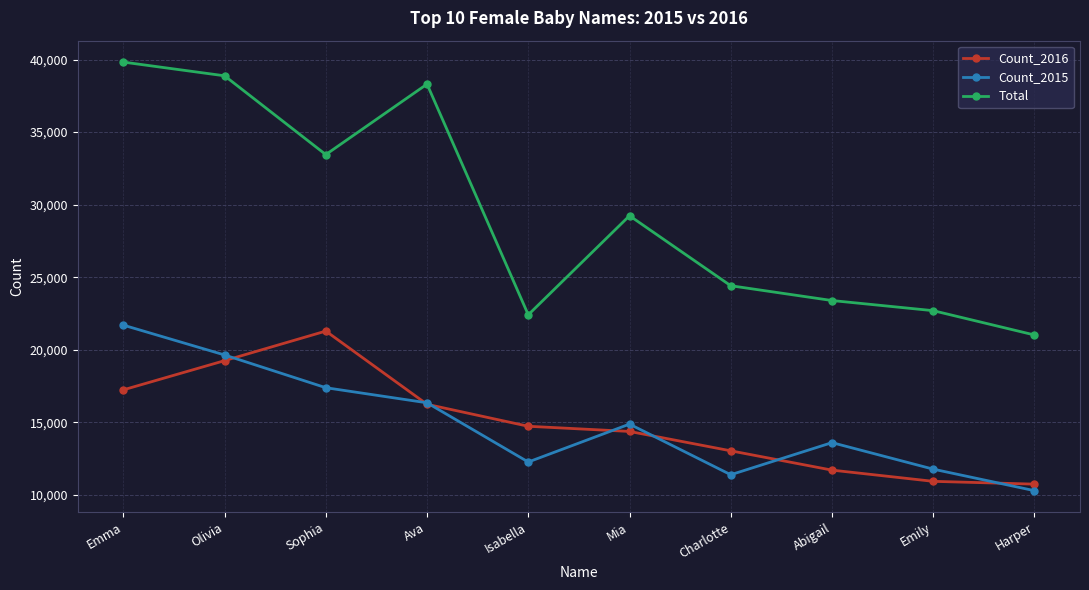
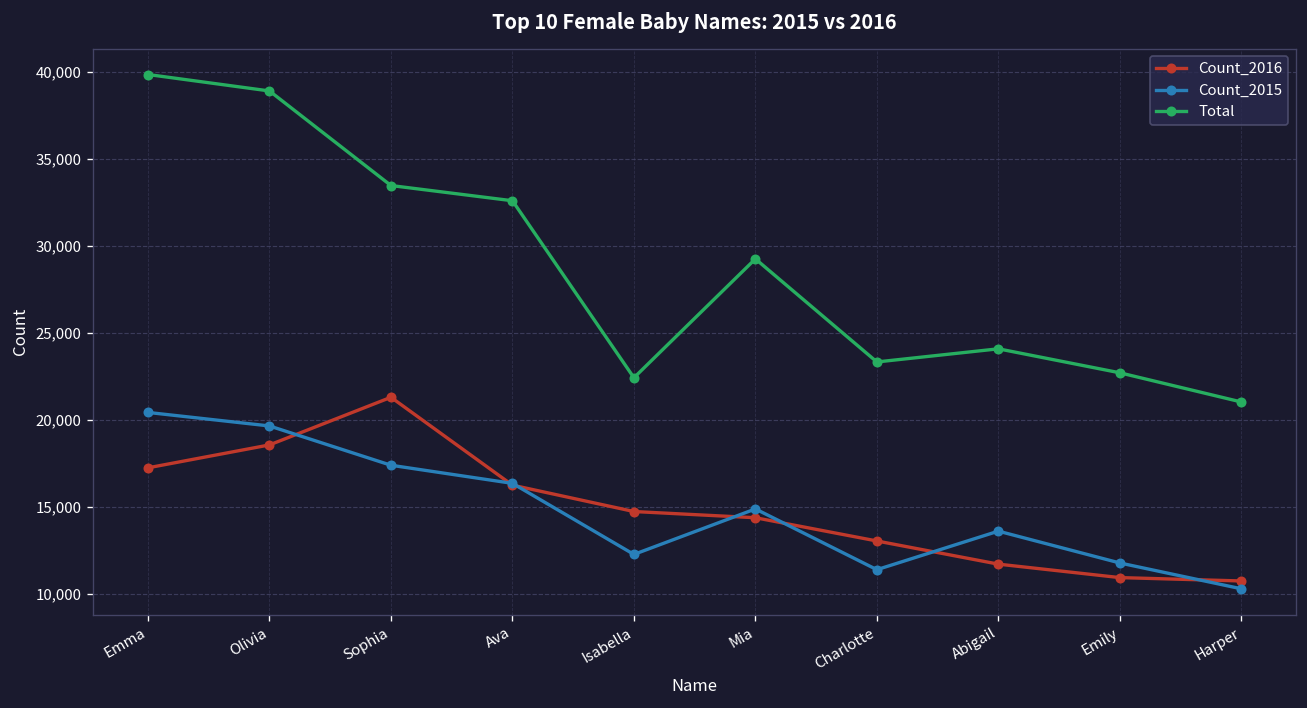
Count_2015, Emma: 21,700 -> 20,400
Count_2016, Olivia: 19,200 -> 18,500
Total, Ava: 38,300 -> 32,600
Total, Charlotte: 24,400 -> 23,300
Total, Abigail: 23,400 -> 24,100
